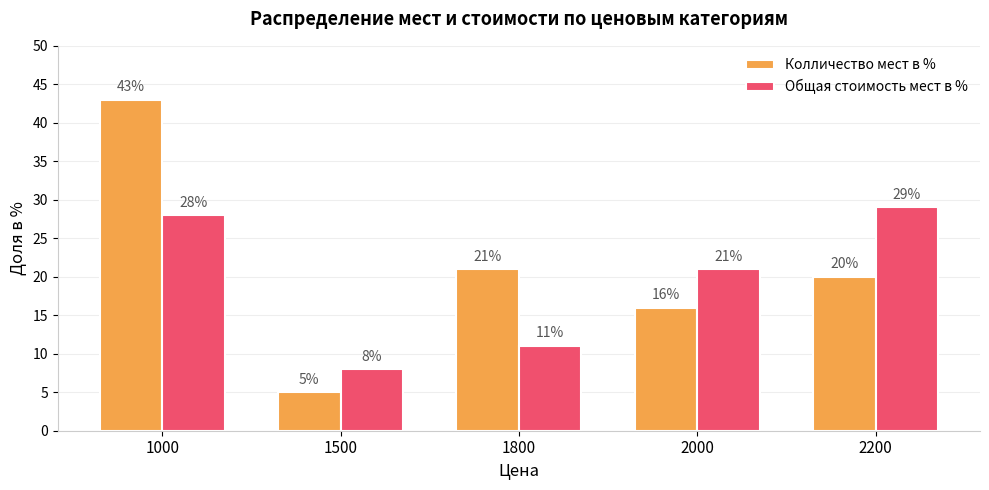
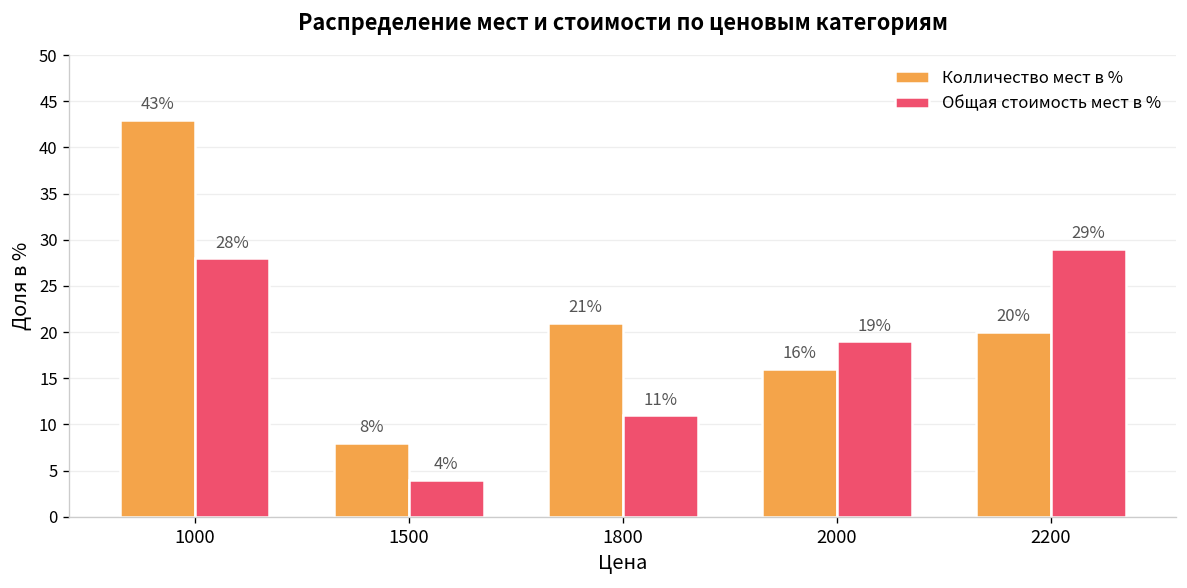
Колличество мест в %, 1500: 5% -> 8%
Общая стоимость мест в %, 1500: 8% -> 4%
Общая стоимость мест в %, 2000: 21% -> 19%
